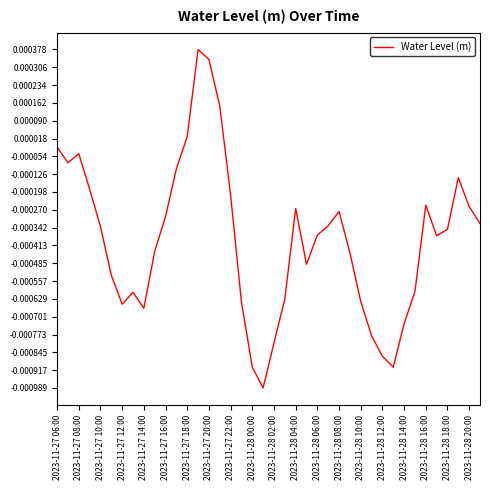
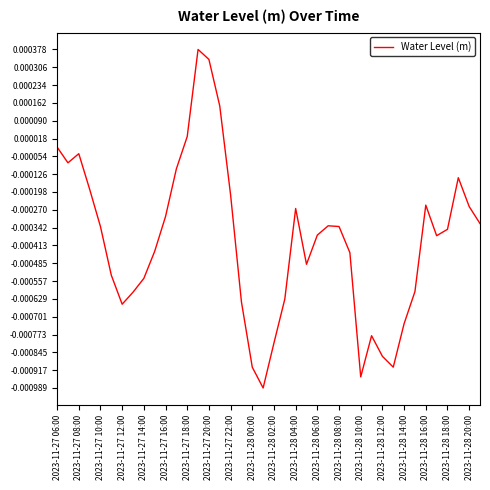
2023-11-27 14:00: -0.00067 -> -0.00055
2023-11-28 08:00: -0.00028 -> -0.00034
2023-11-28 10:00: -0.00064 -> -0.00094
